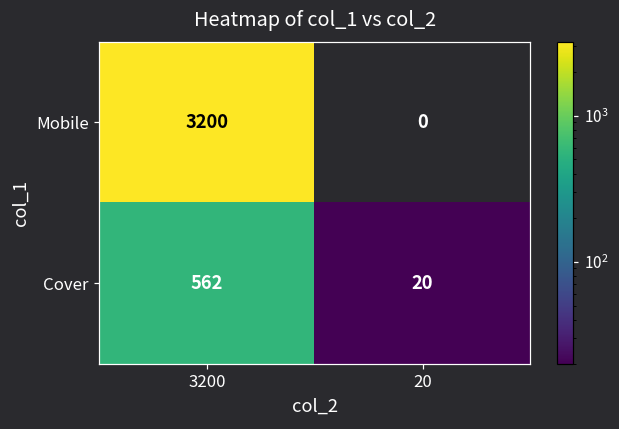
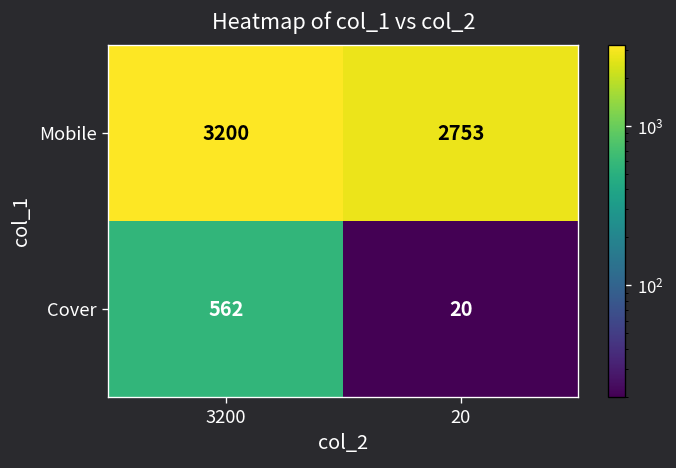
Mobile, 20: 0 -> 2753
